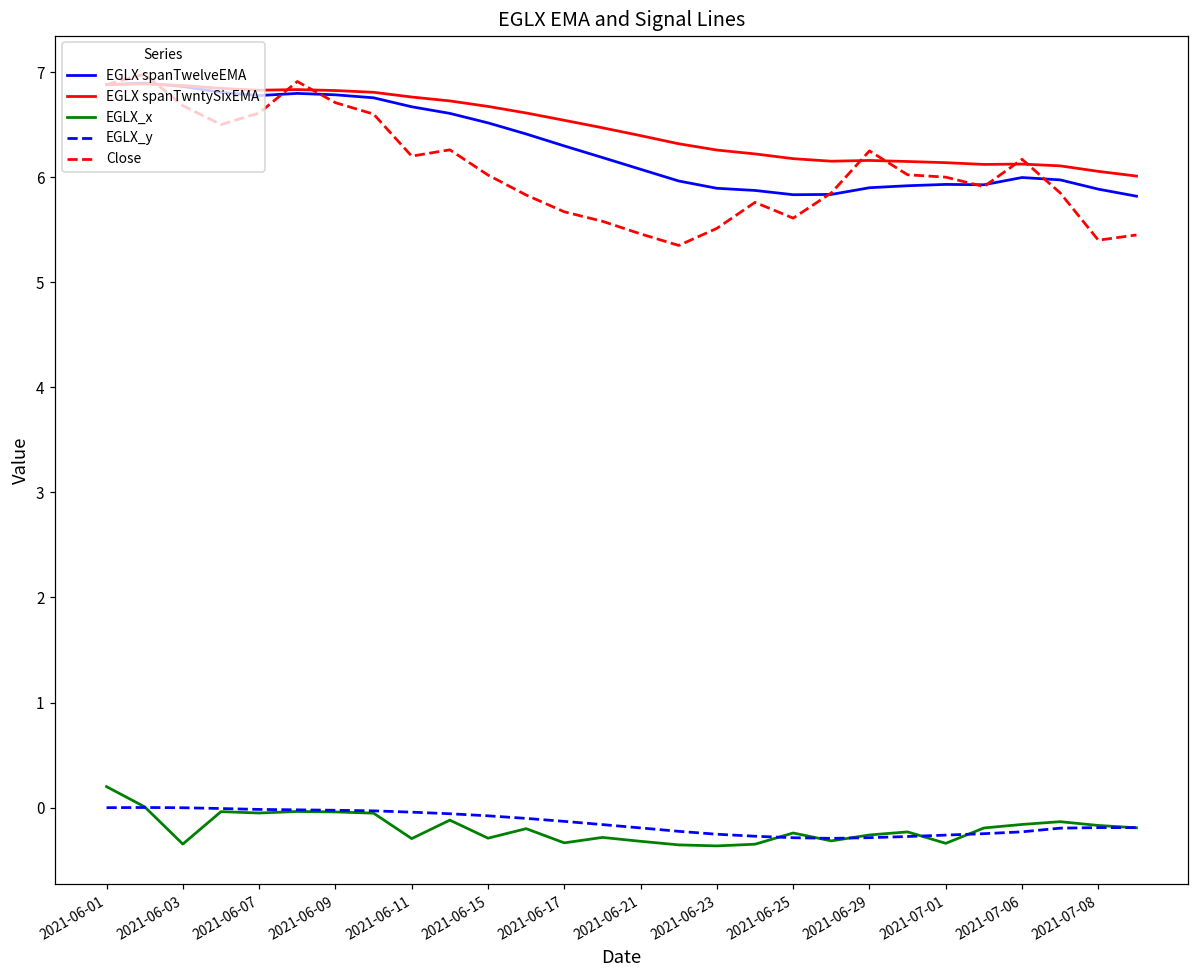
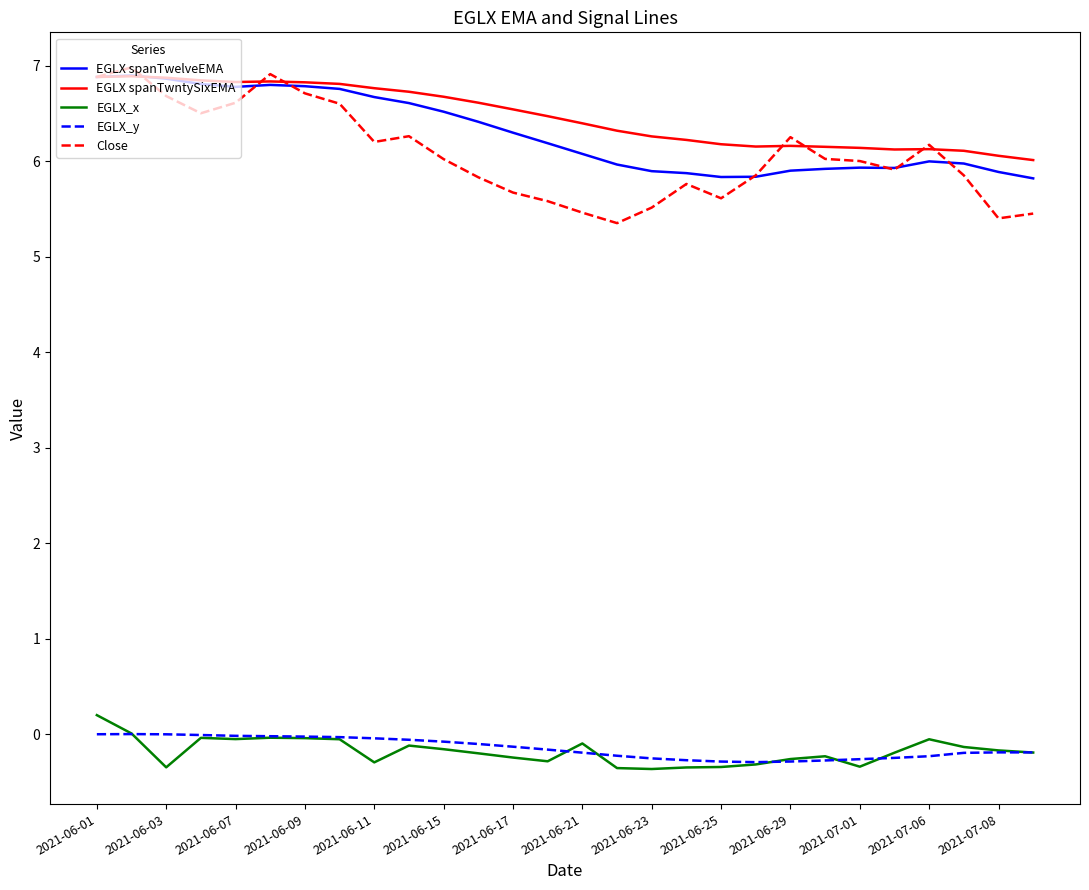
EGLX_x, 2021-06-15: -0.3 -> -0.2
EGLX_x, 2021-06-17: -0.3 -> -0.2
EGLX_x, 2021-06-21: -0.3 -> -0.1
EGLX_x, 2021-06-25: -0.2 -> -0.3
EGLX_x, 2021-07-06: -0.2 -> -0.1
